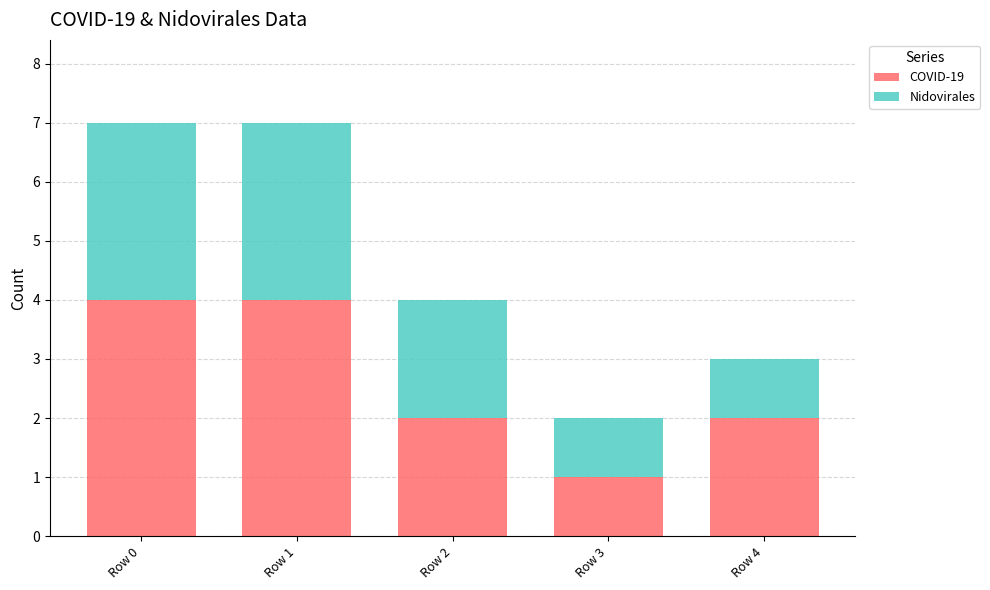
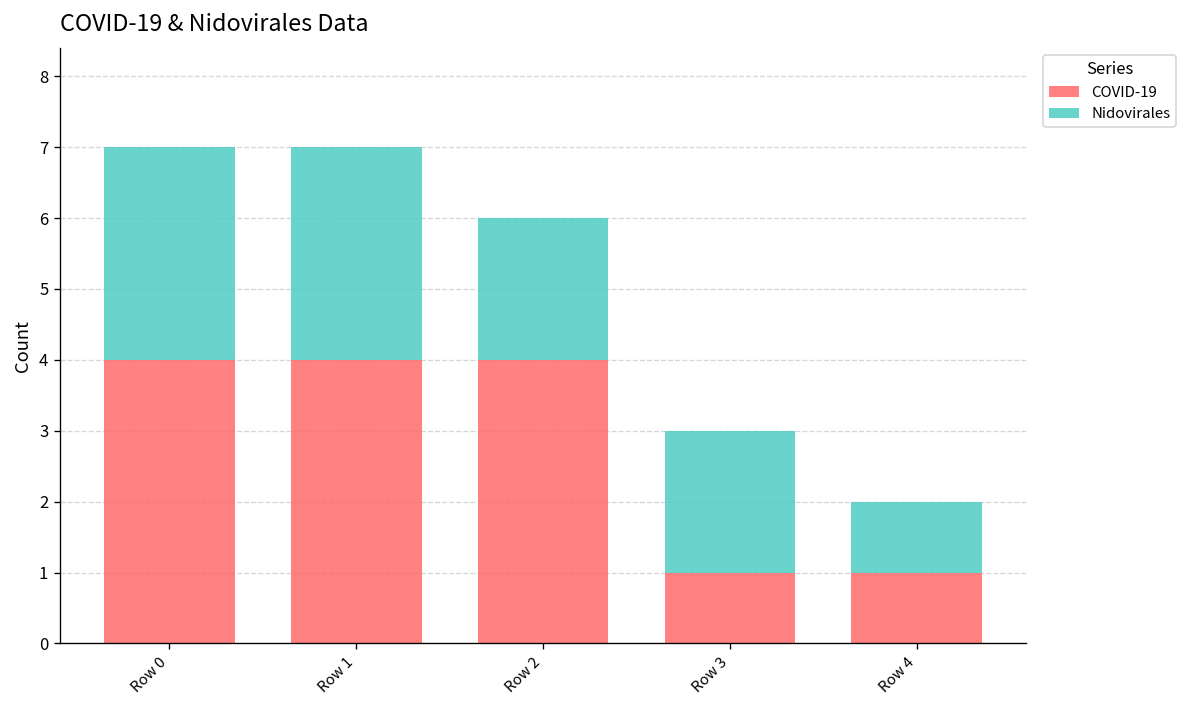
COVID-19, Row 2: 2 -> 4
Nidovirales, Row 3: 1 -> 2
COVID-19, Row 4: 2 -> 1
